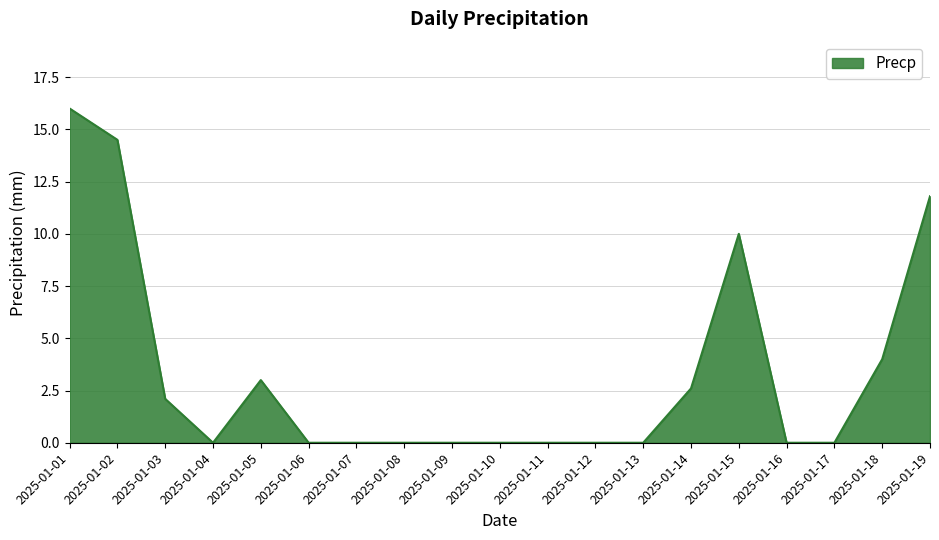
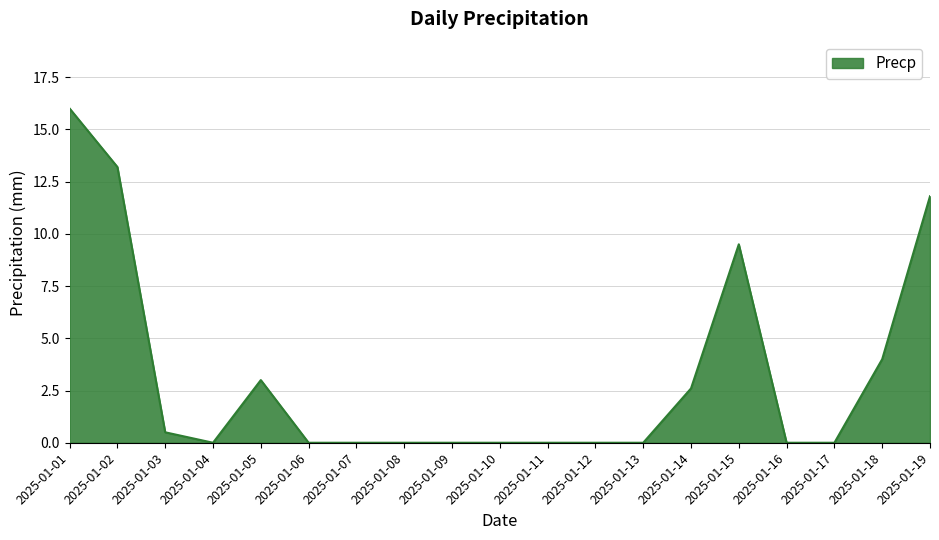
2025-01-02: 14.5 -> 13.2
2025-01-03: 2.1 -> 0.5
2025-01-15: 10.0 -> 9.5
